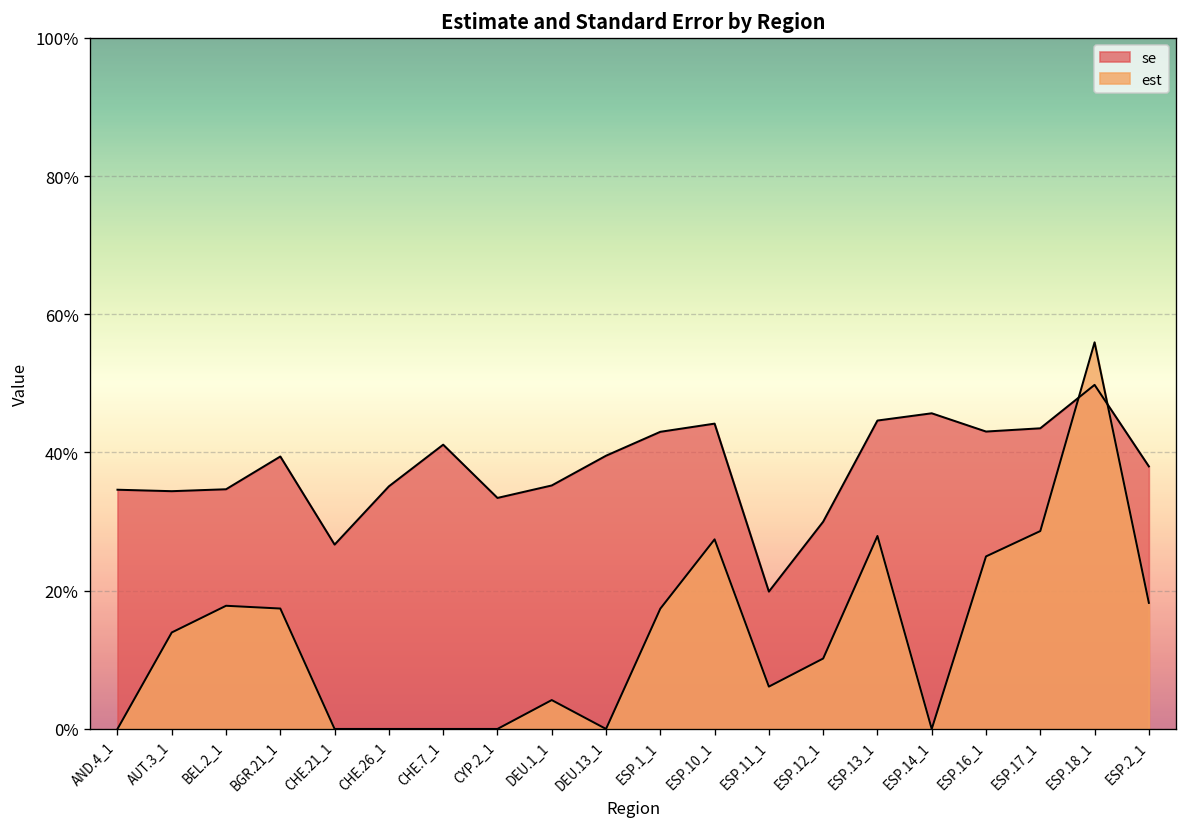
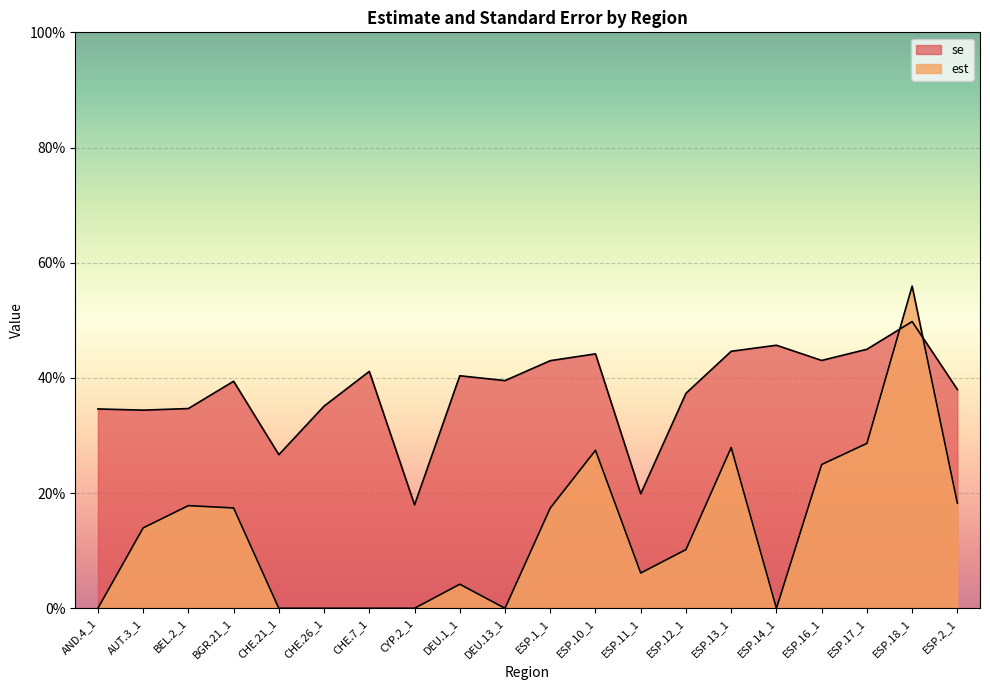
se, CYP.2_1: 33% -> 18%
se, DEU.1_1: 35% -> 40%
se, ESP.12_1: 30% -> 37%
se, ESP.17_1: 44% -> 45%
